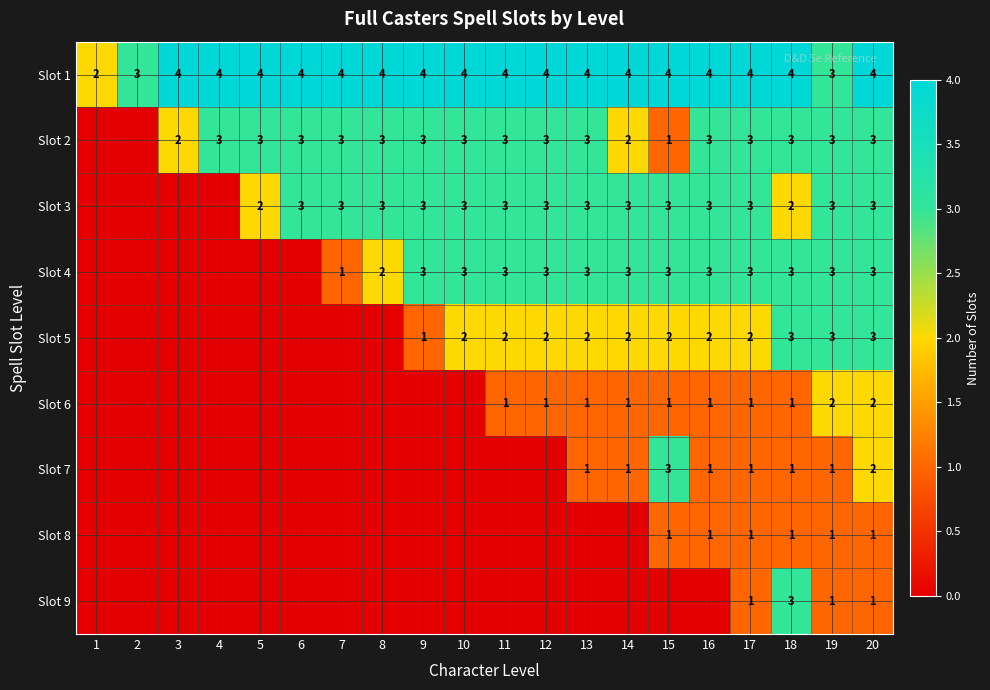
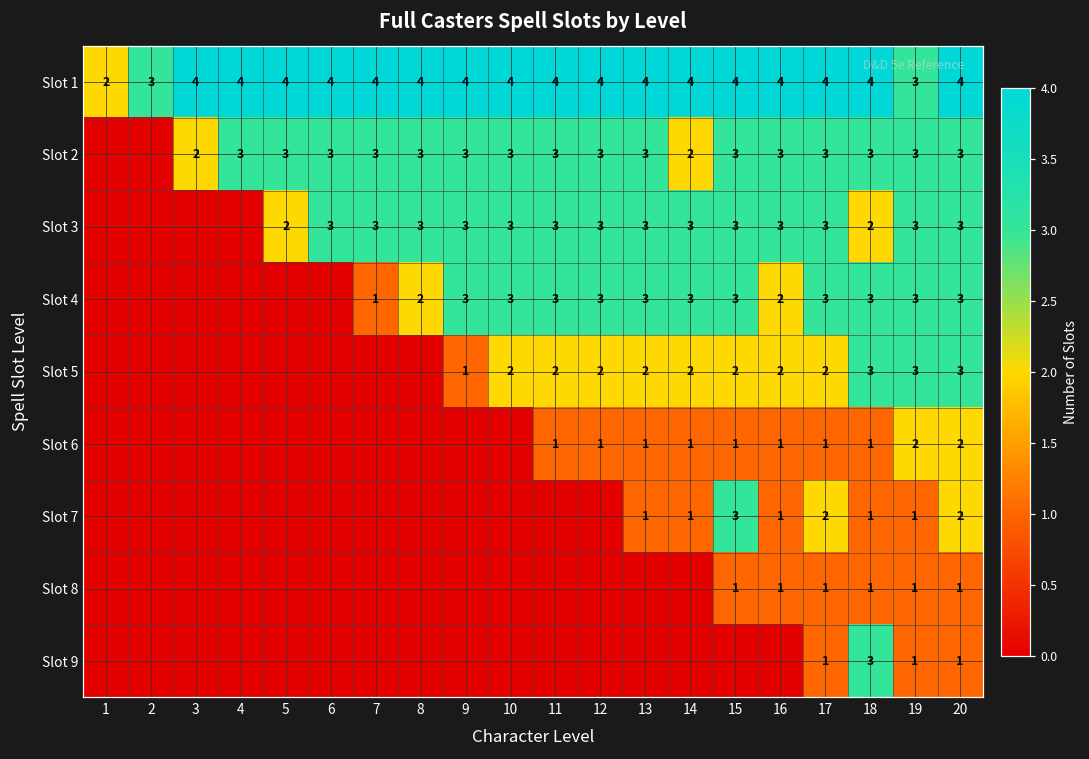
Slot 2, 15: 1 -> 3
Slot 4, 16: 3 -> 2
Slot 7, 17: 1 -> 2
